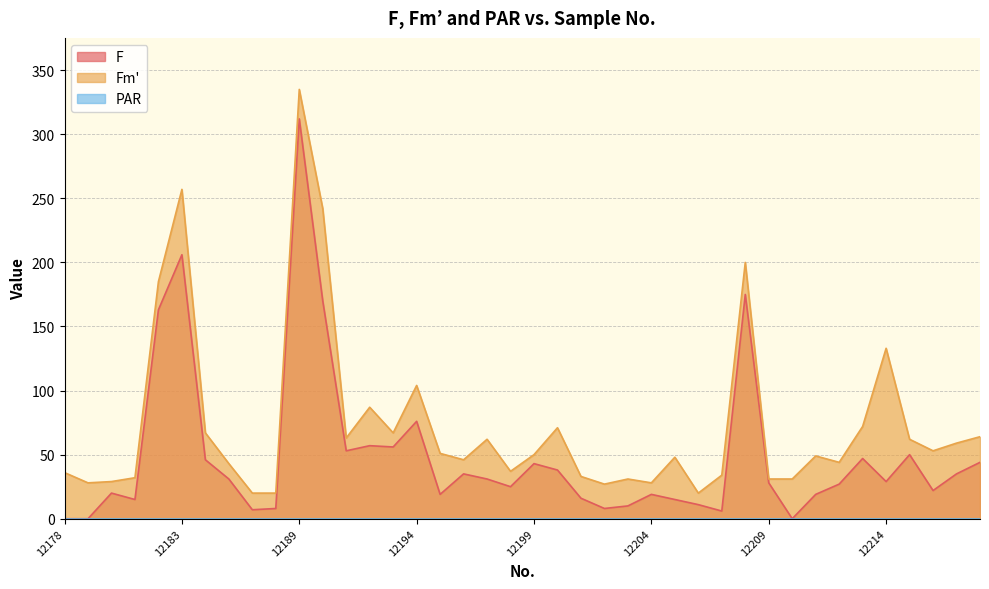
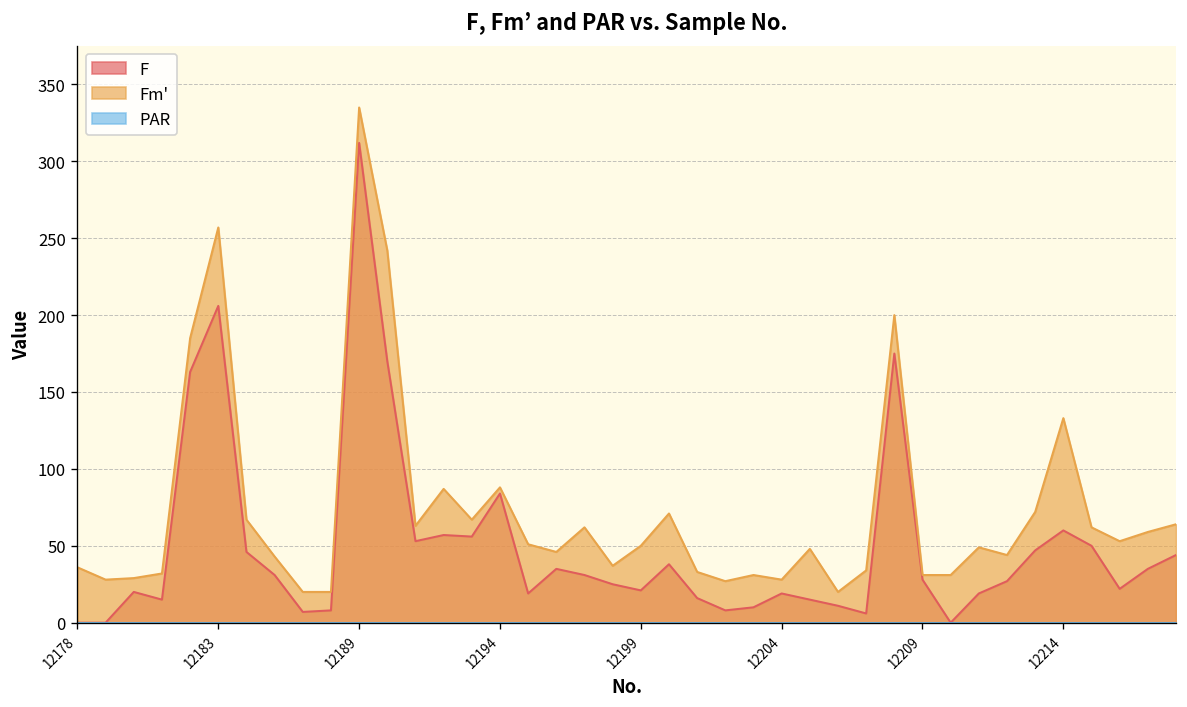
F, 12194: 76 -> 84
Fm', 12194: 104 -> 88
F, 12199: 43 -> 21
F, 12214: 29 -> 60
